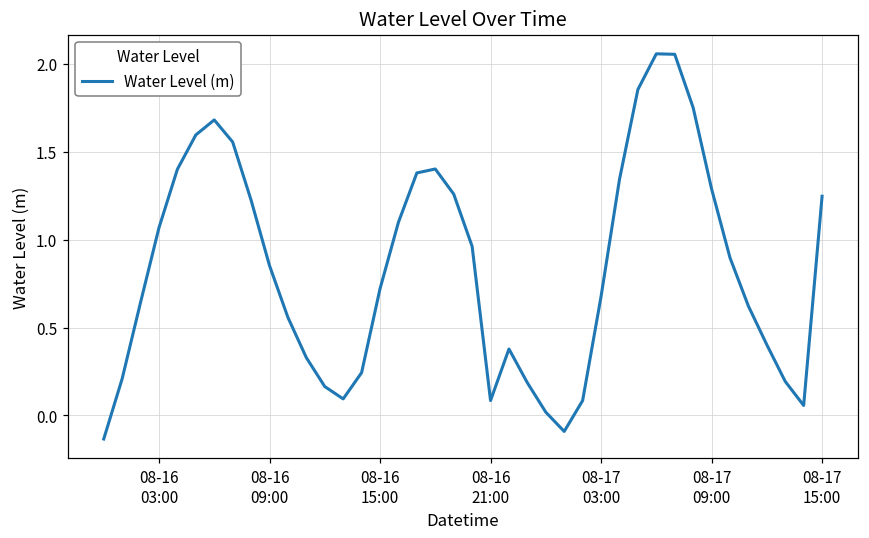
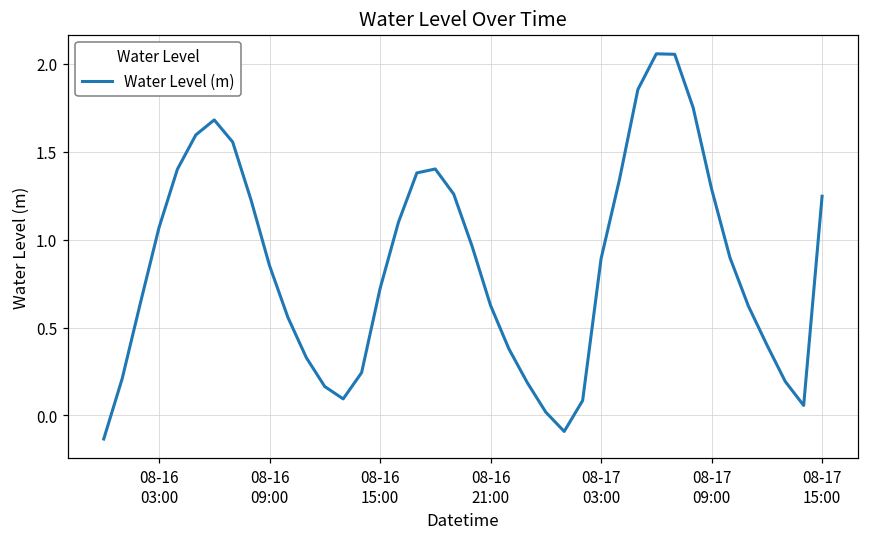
08-16 21:00: 0.08 -> 0.63
08-17 03:00: 0.68 -> 0.89
